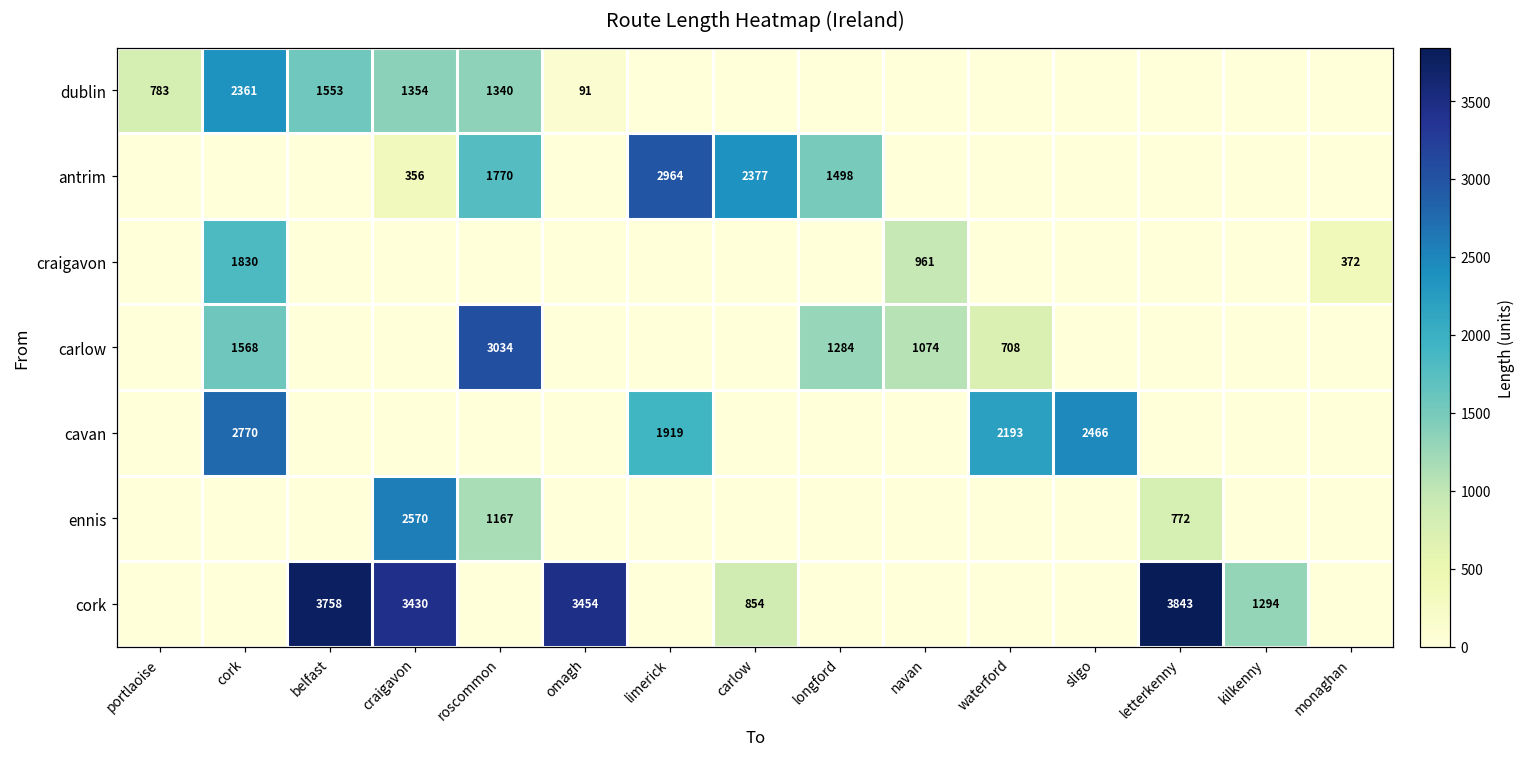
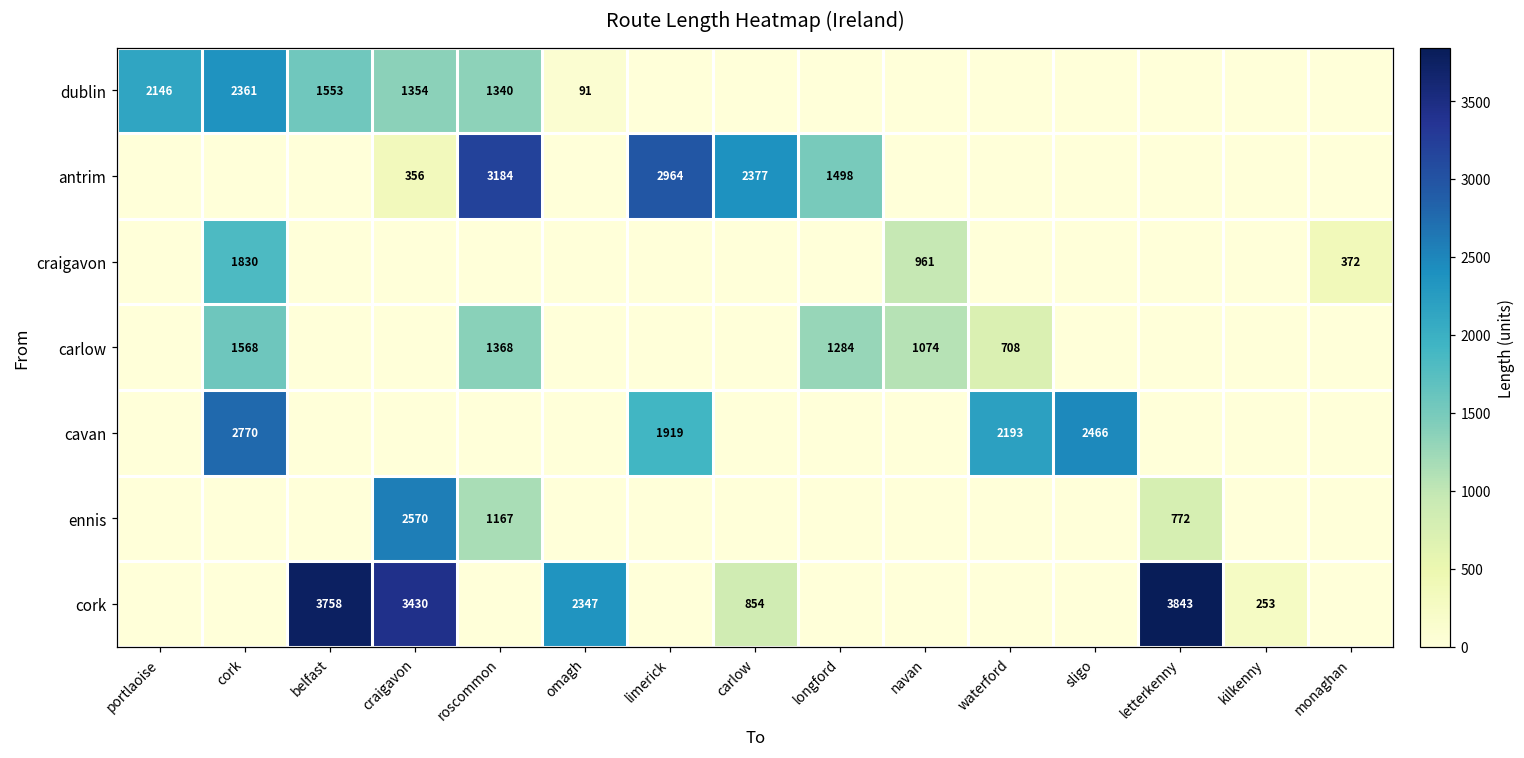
dublin, portlaoise: 783 -> 2146
antrim, roscommon: 1770 -> 3184
carlow, roscommon: 3034 -> 1368
cork, omagh: 3454 -> 2347
cork, kilkenny: 1294 -> 253
